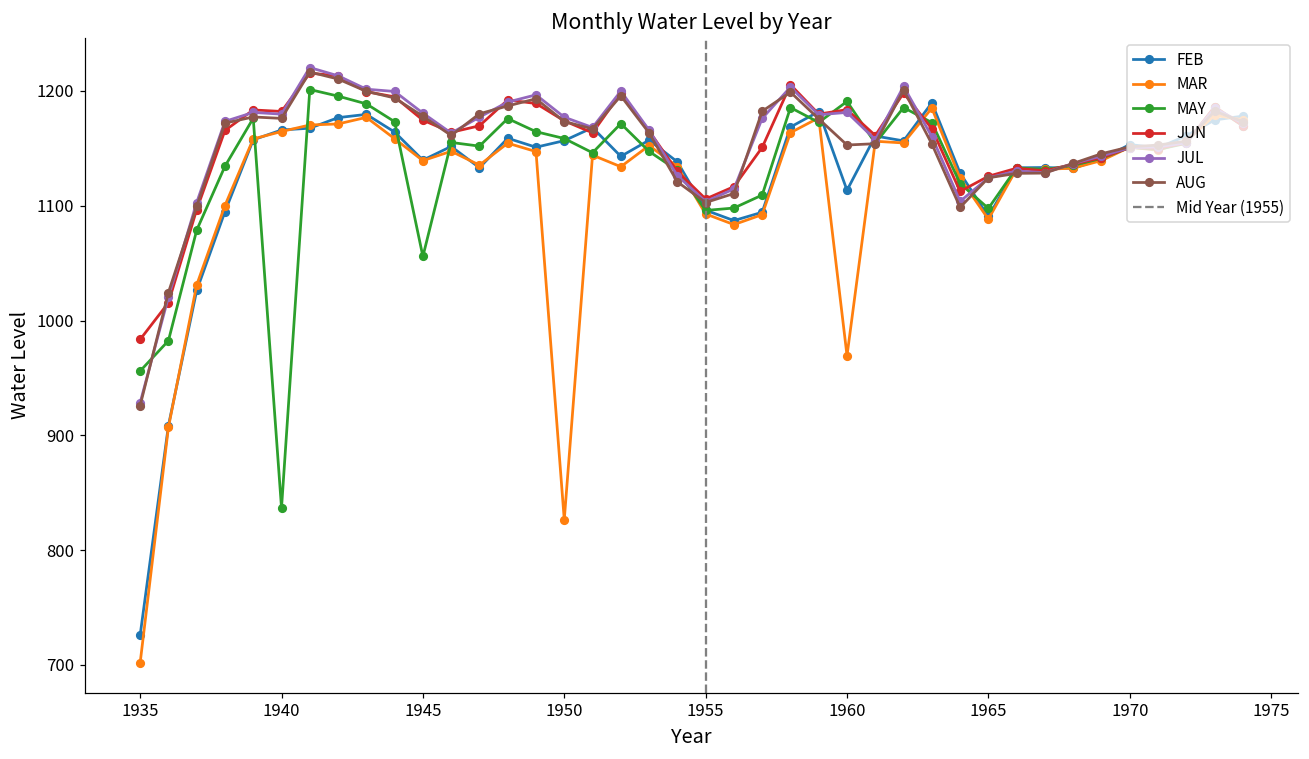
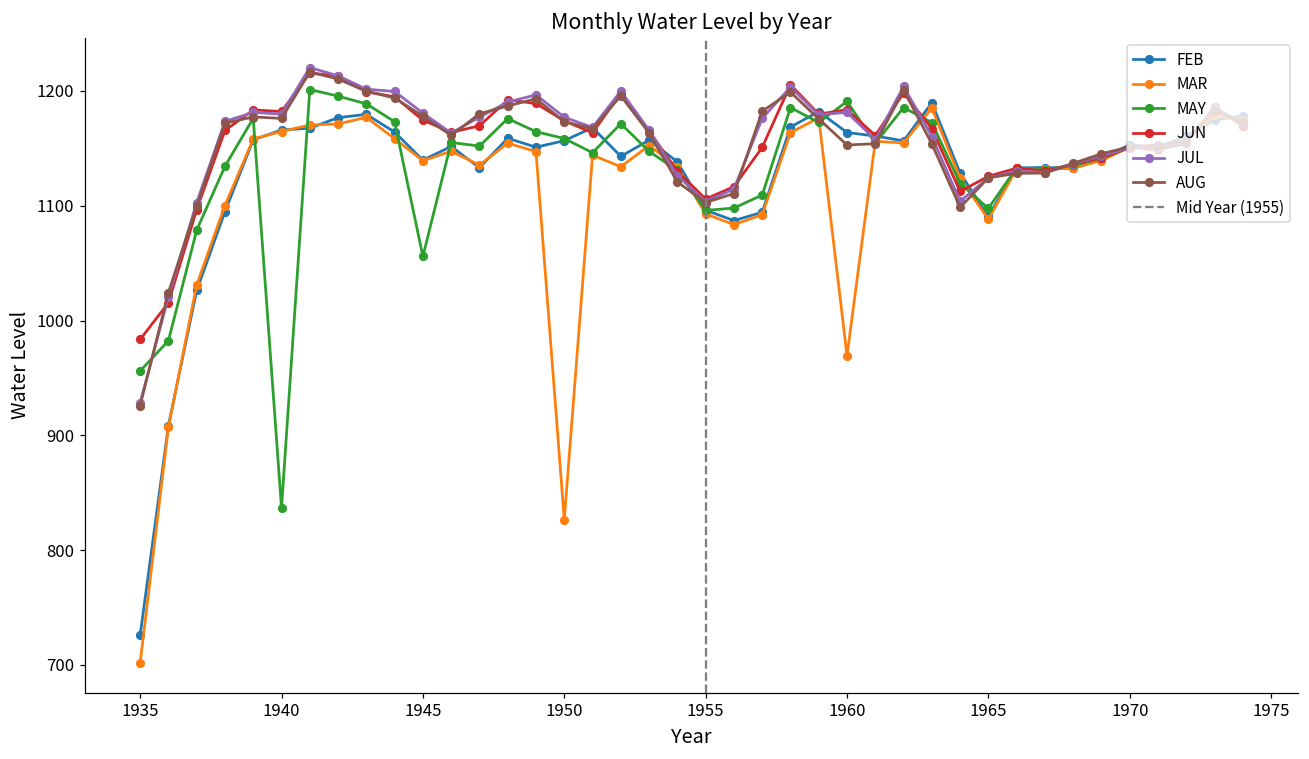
FEB, 1960: 1113 -> 1164
